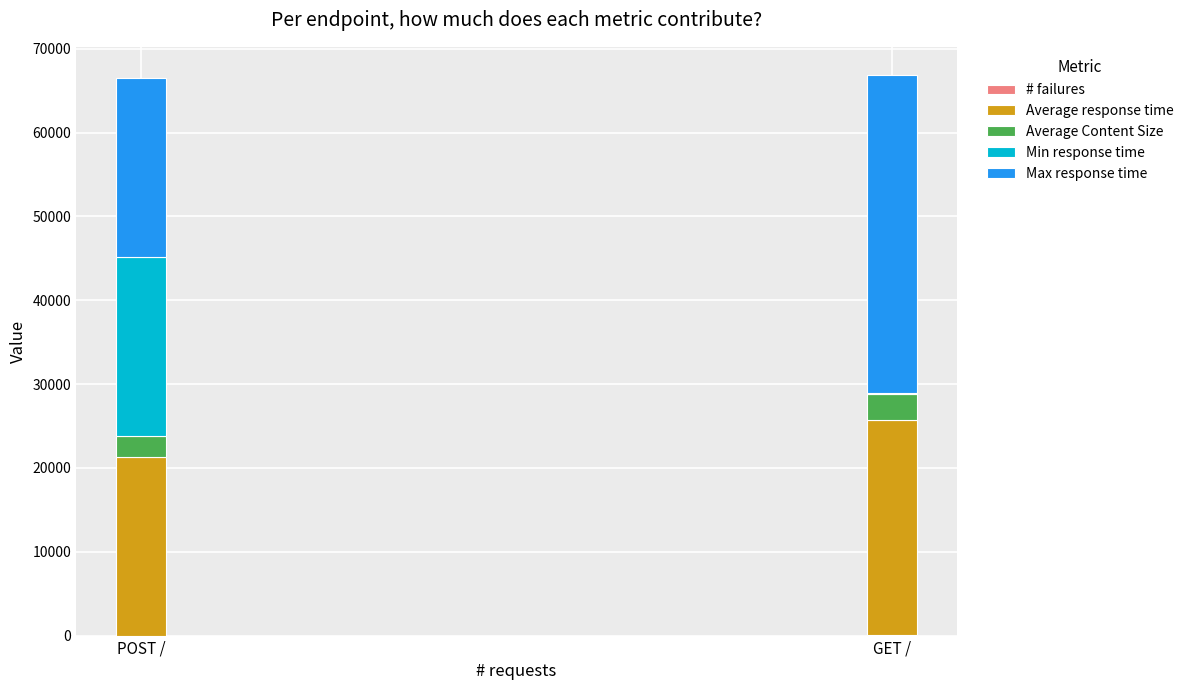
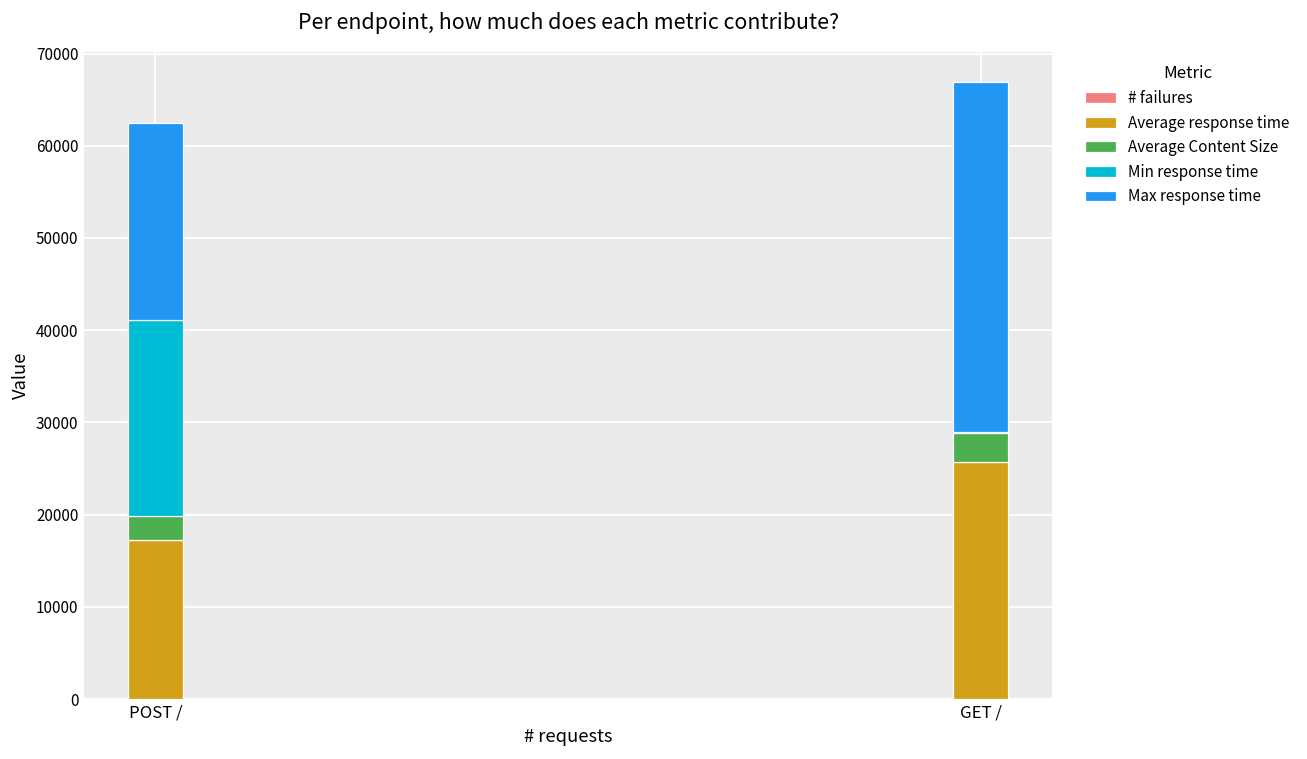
Average response time, POST /: 21000 -> 17000
